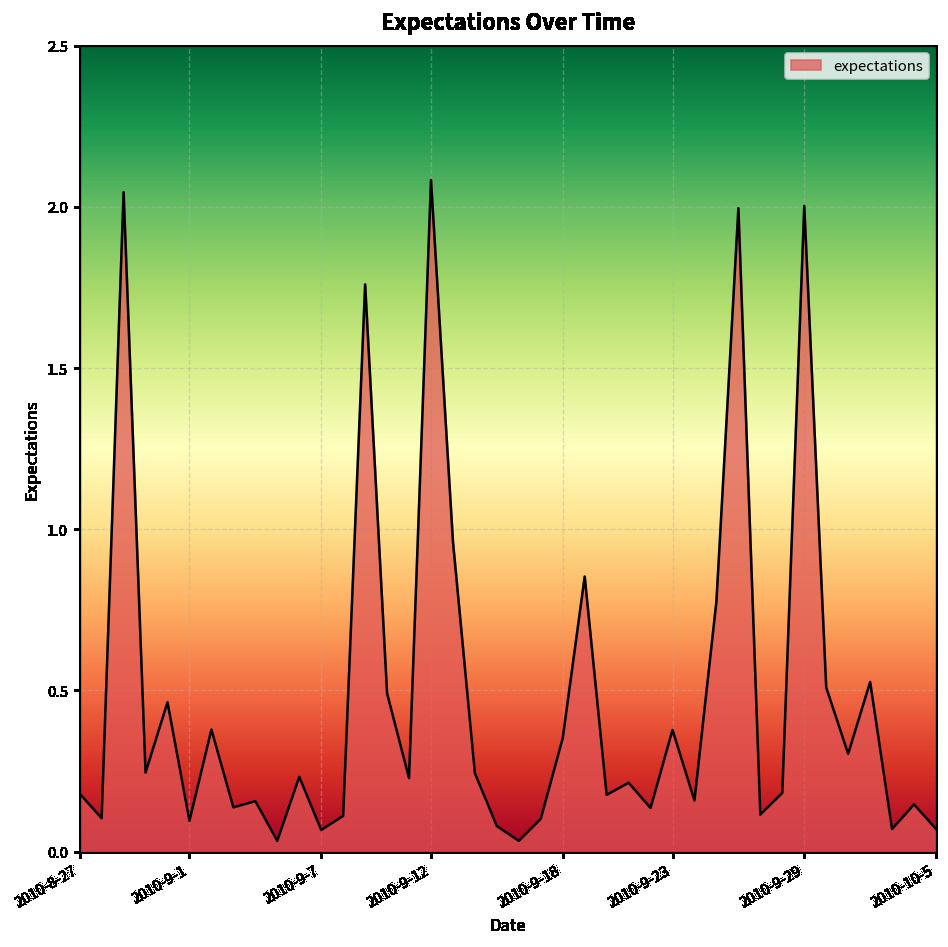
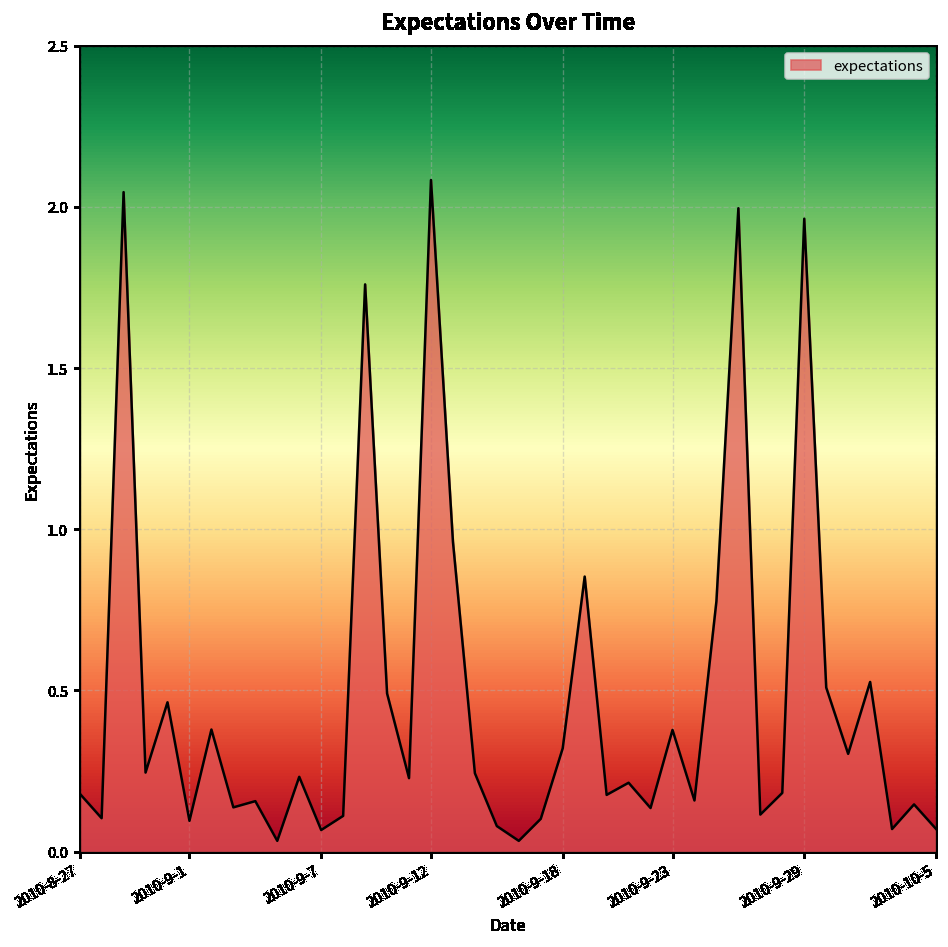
2010-9-18: 0.35 -> 0.32
2010-9-29: 1.97 -> 1.93
